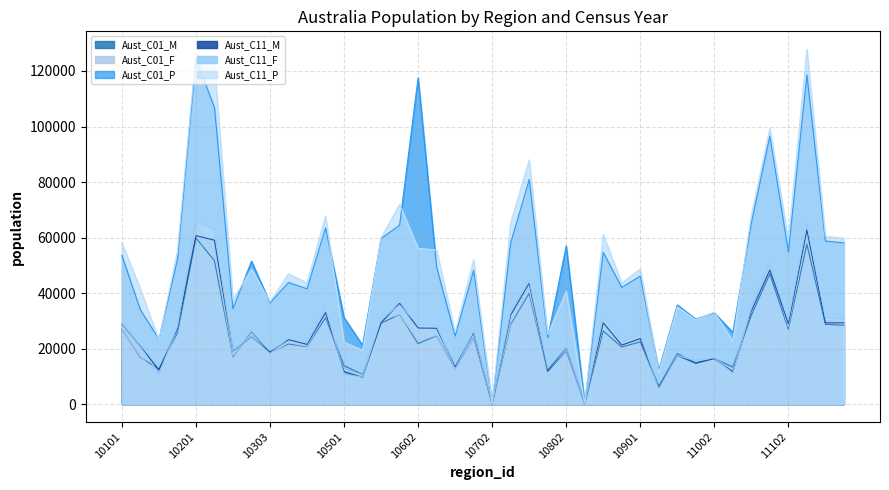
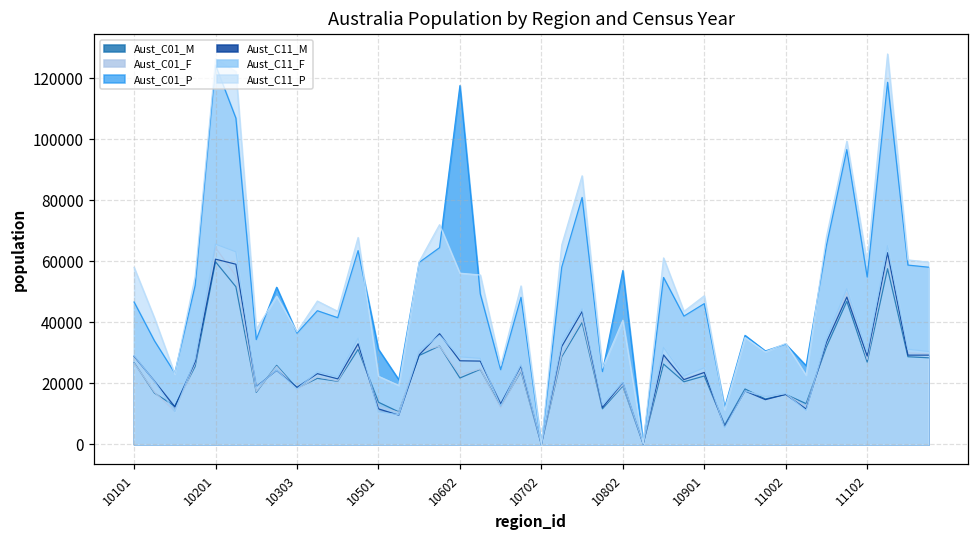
Aust_C01_P, 10101: 54000 -> 47000
